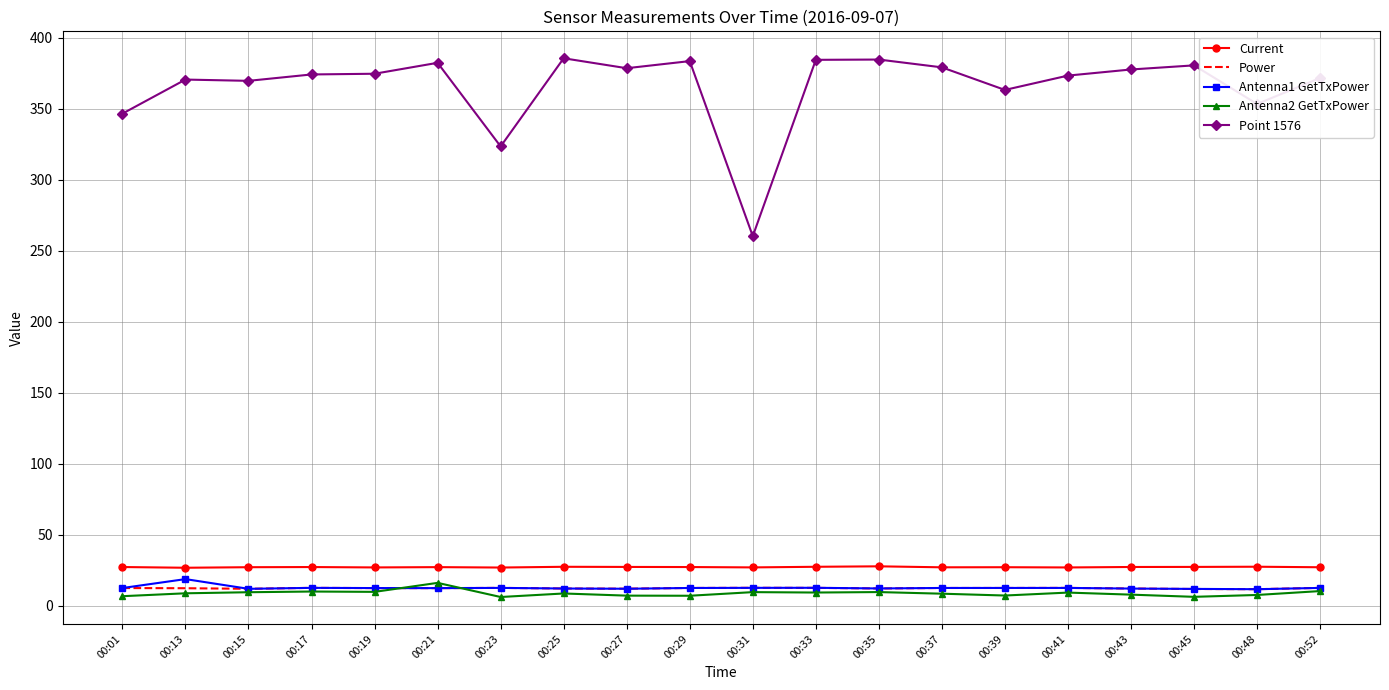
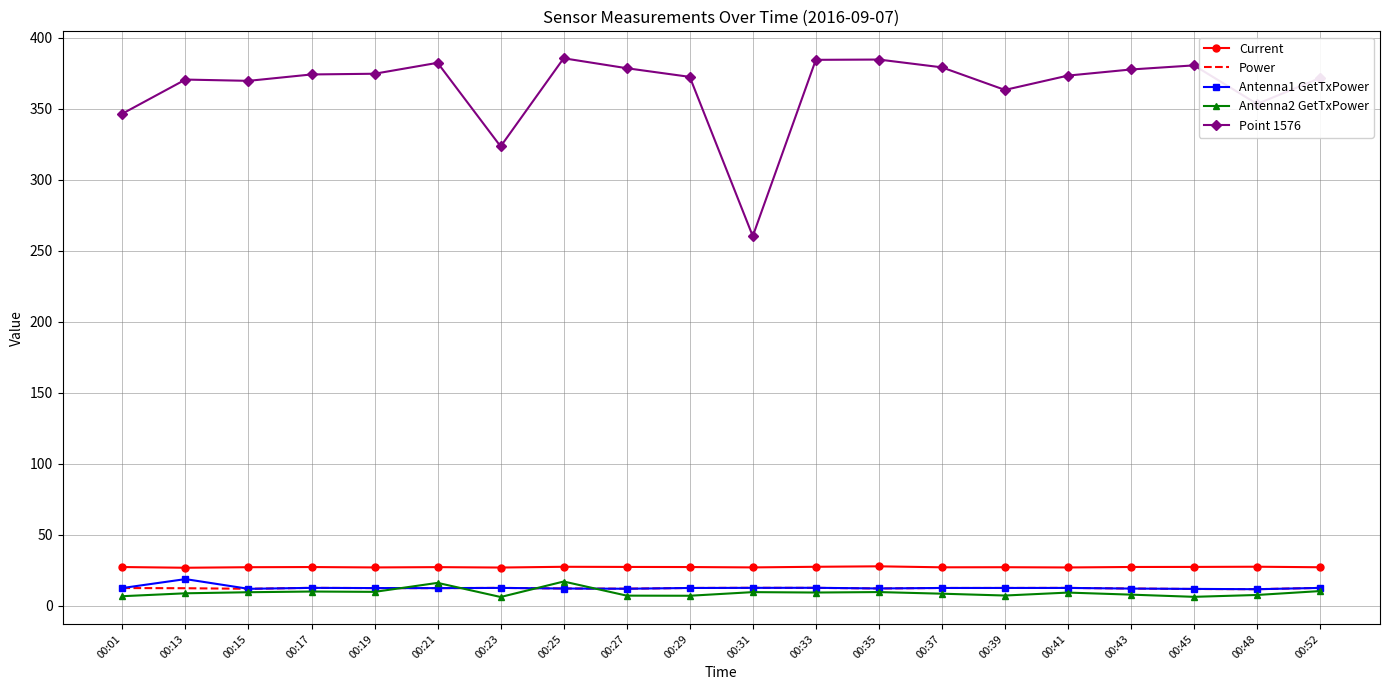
Antenna2 GetTxPower, 00:25: 9 -> 17
Point 1576, 00:29: 384 -> 372
